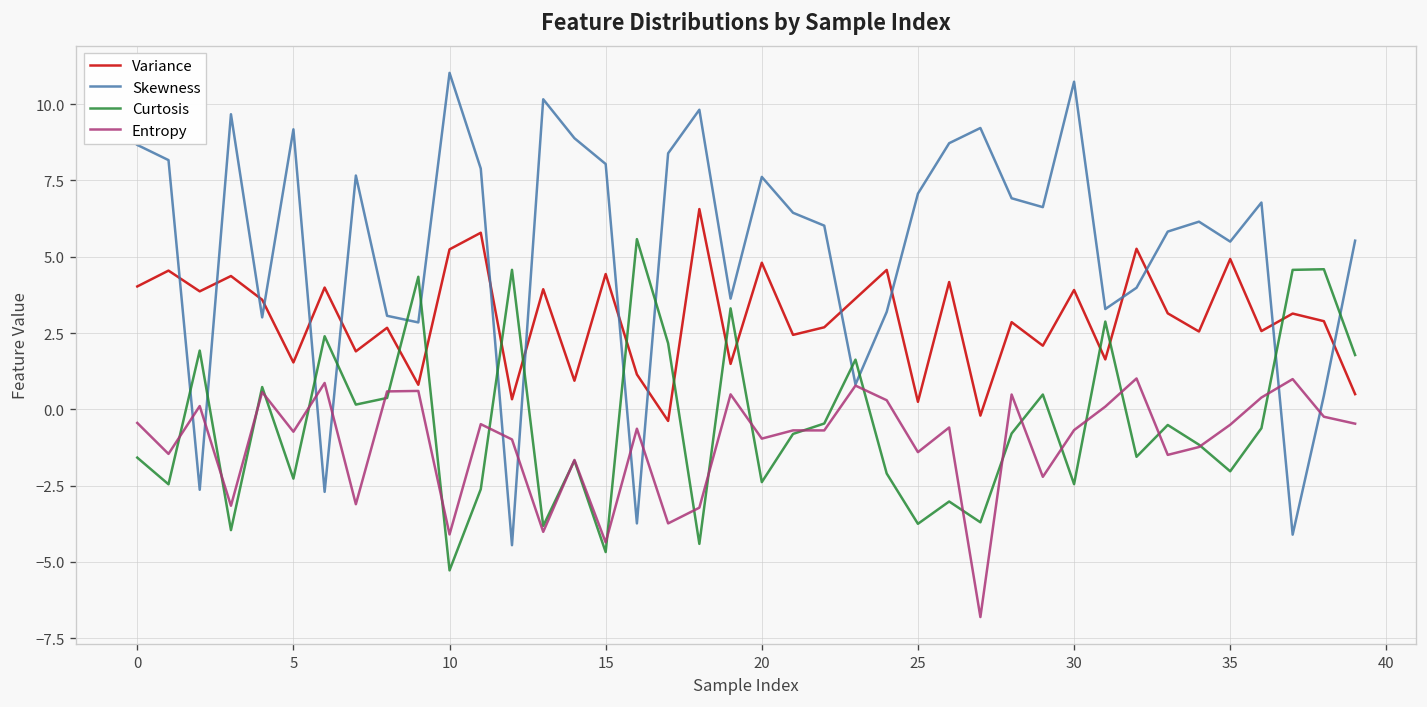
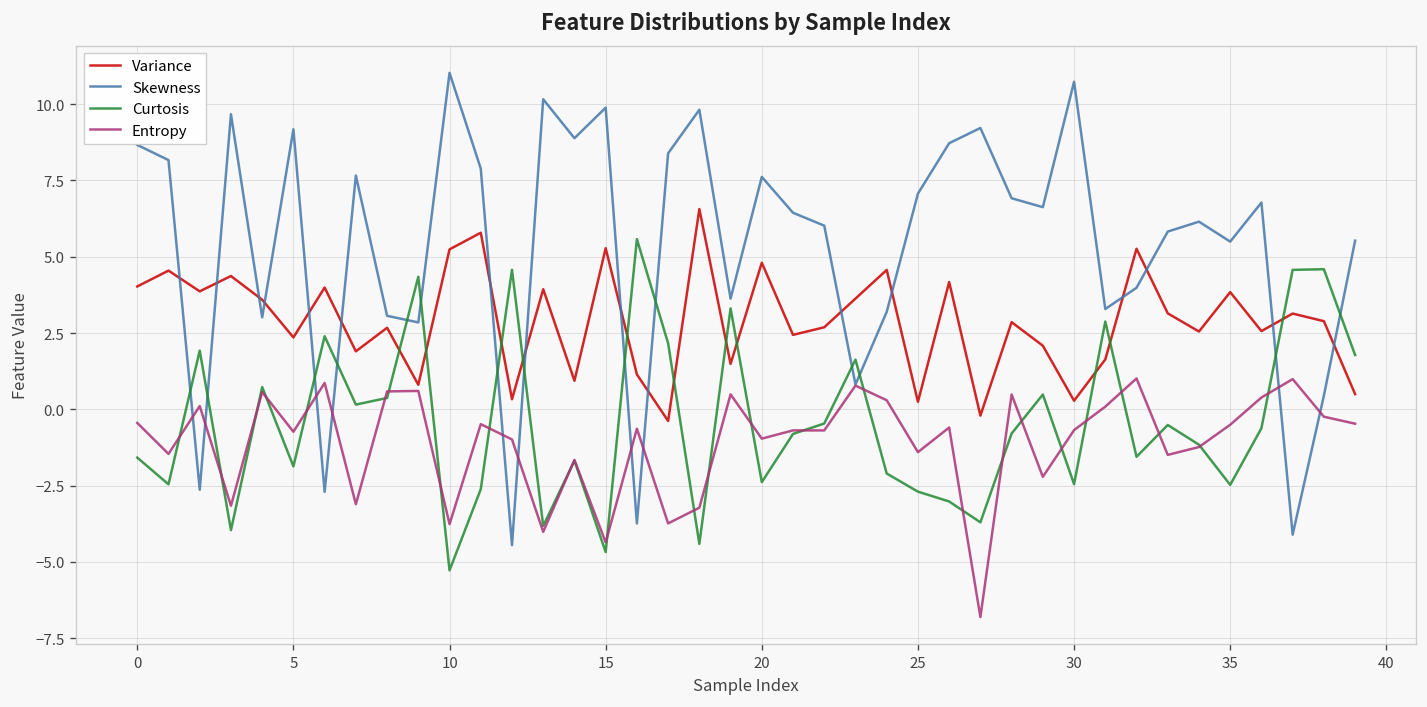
Variance, 5: 1.5 -> 2.4
Curtosis, 5: -2.3 -> -1.9
Entropy, 10: -4.1 -> -3.8
Variance, 15: 4.4 -> 5.3
Skewness, 15: 8.0 -> 9.9
Curtosis, 25: -3.8 -> -2.7
Variance, 30: 3.9 -> 0.3
Variance, 35: 4.9 -> 3.8
Curtosis, 35: -2.0 -> -2.5
